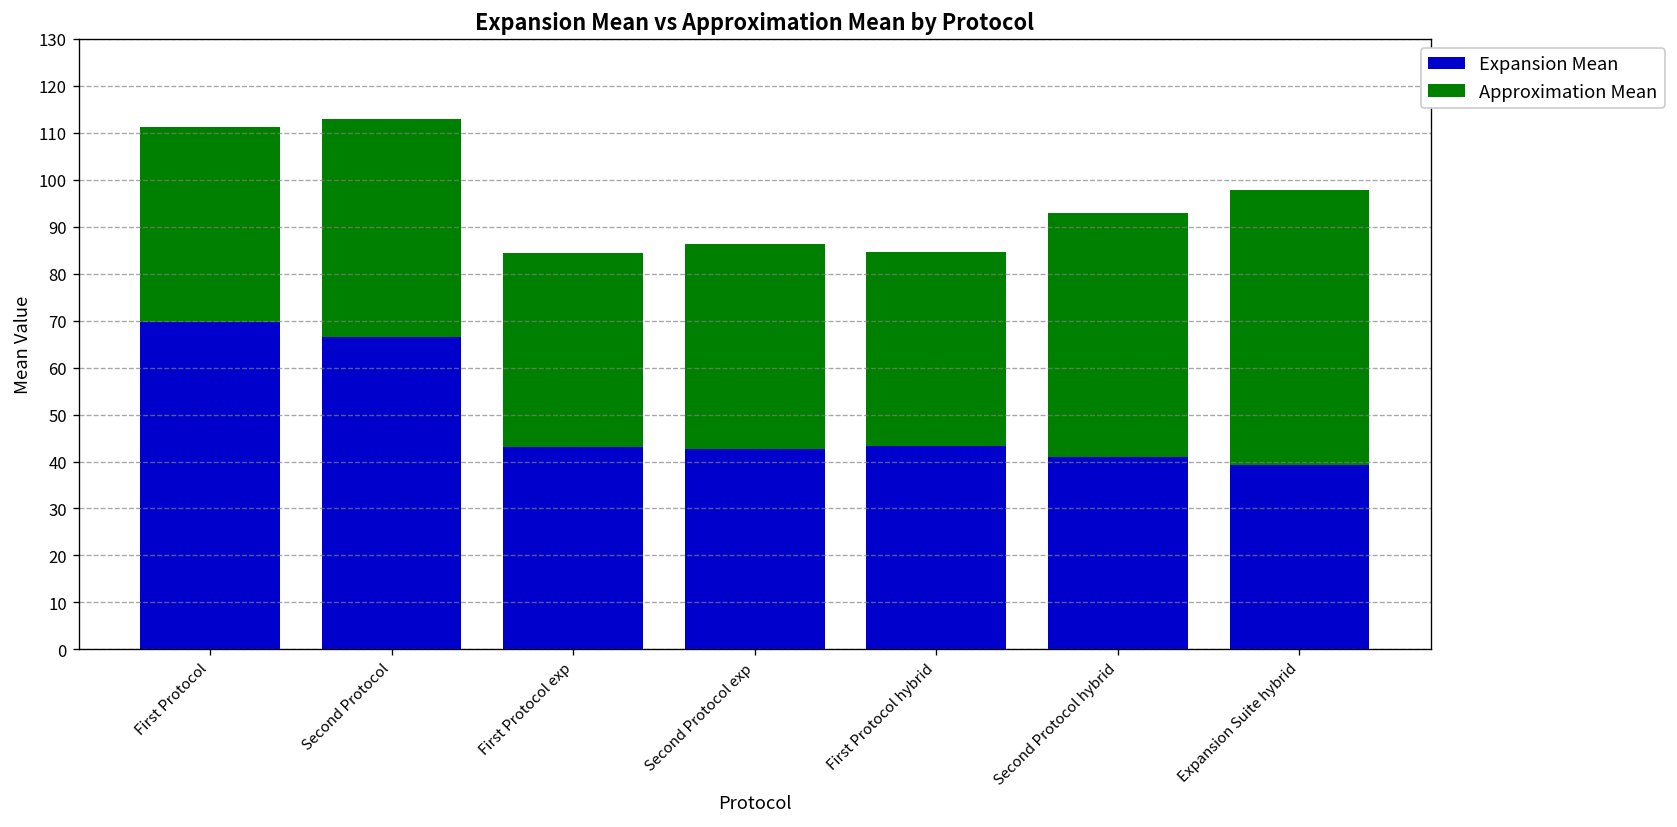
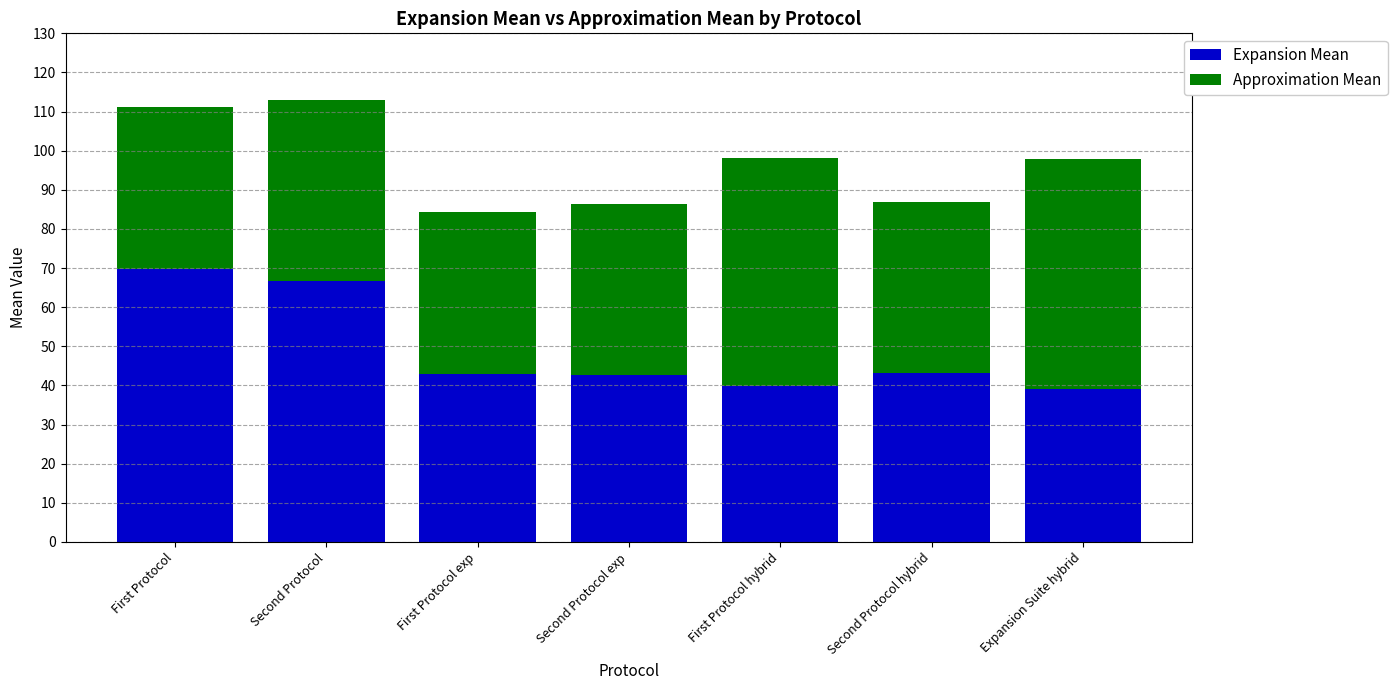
Expansion Mean, First Protocol hybrid: 43 -> 40
Approximation Mean, First Protocol hybrid: 41 -> 58
Expansion Mean, Second Protocol hybrid: 41 -> 43
Approximation Mean, Second Protocol hybrid: 52 -> 44
